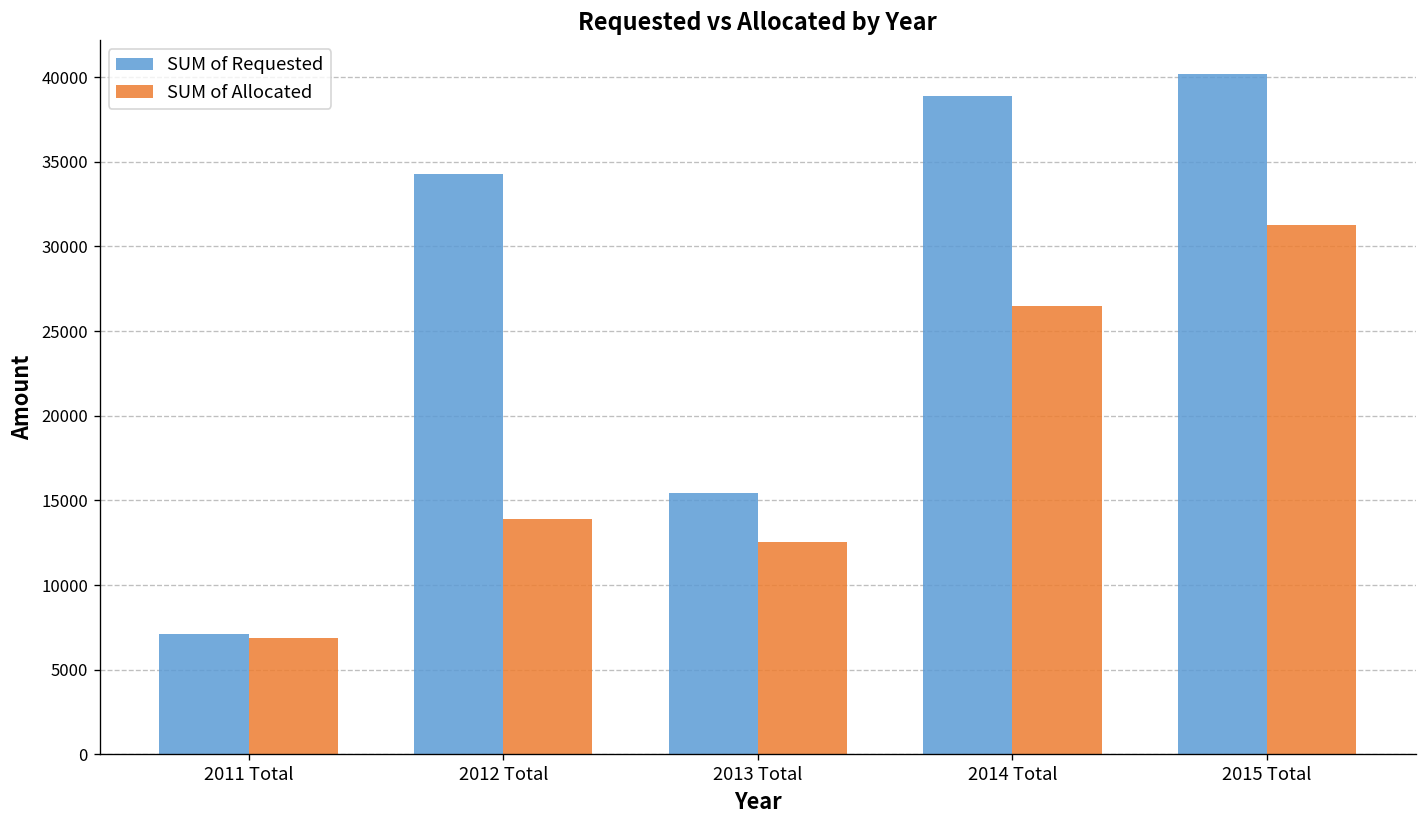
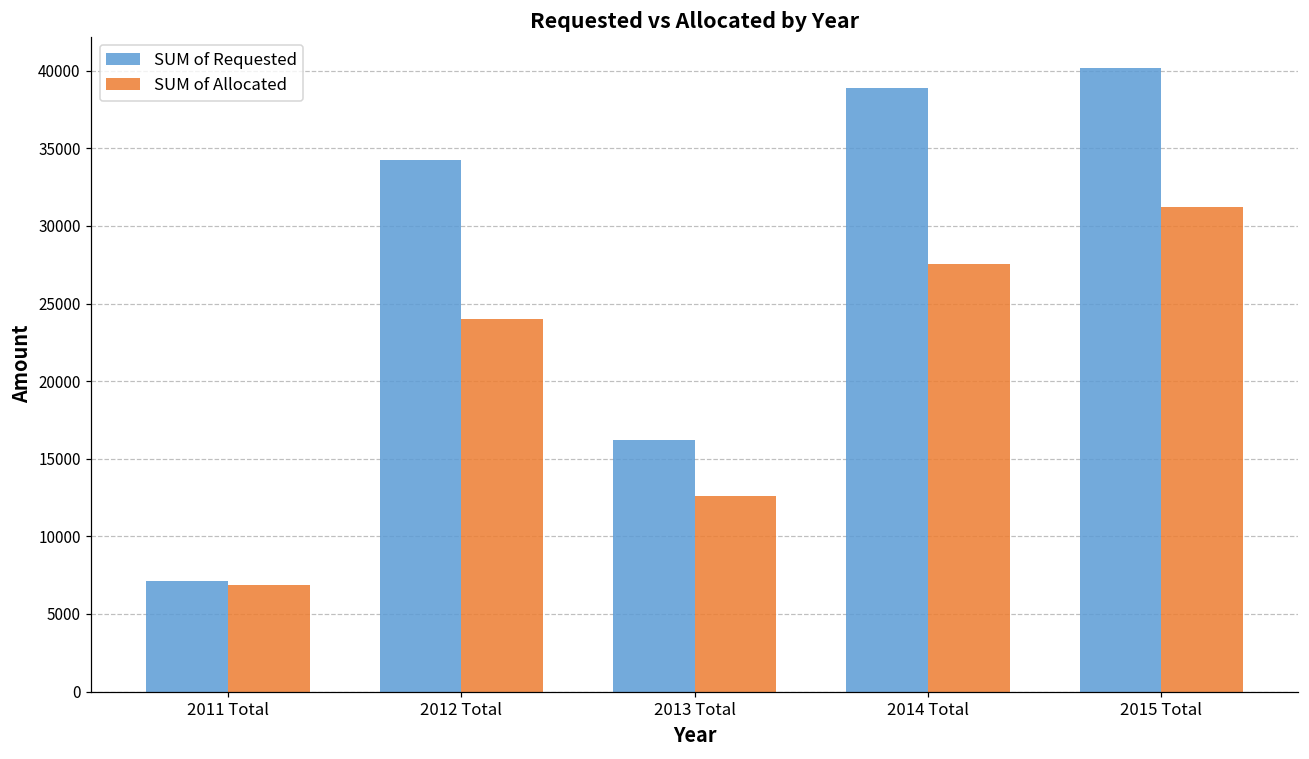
SUM of Allocated, 2012 Total: 13900 -> 24000
SUM of Requested, 2013 Total: 15400 -> 16200
SUM of Allocated, 2014 Total: 26500 -> 27500
